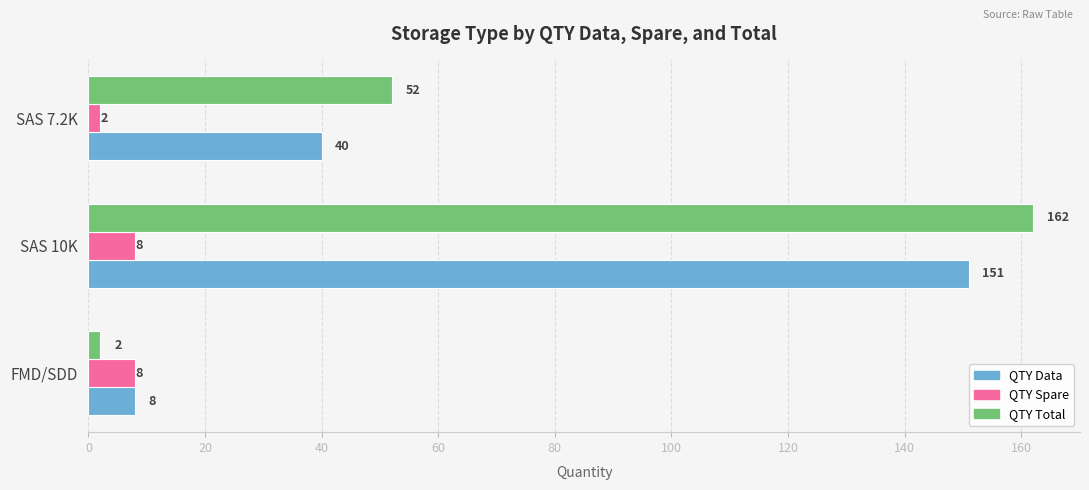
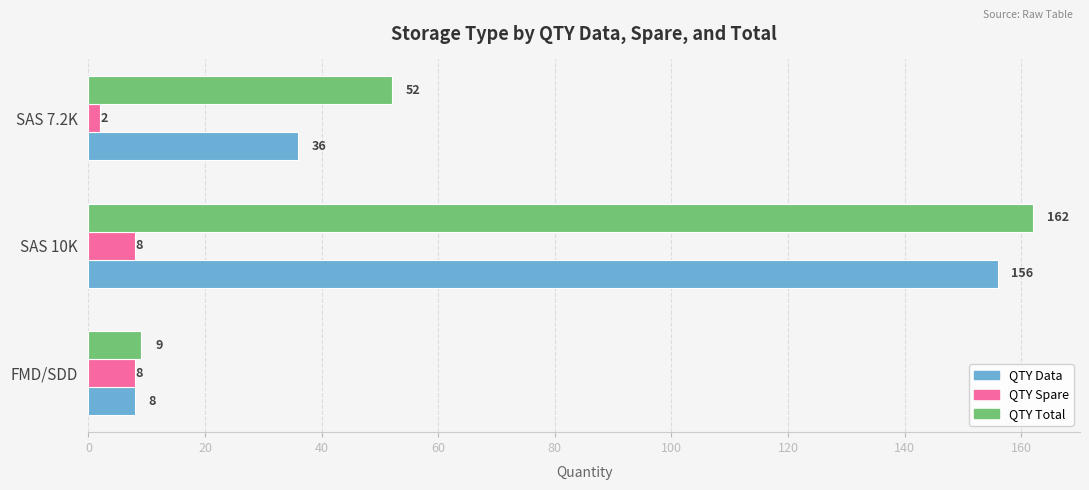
QTY Data, SAS 7.2K: 40 -> 36
QTY Data, SAS 10K: 151 -> 156
QTY Total, FMD/SDD: 2 -> 9
